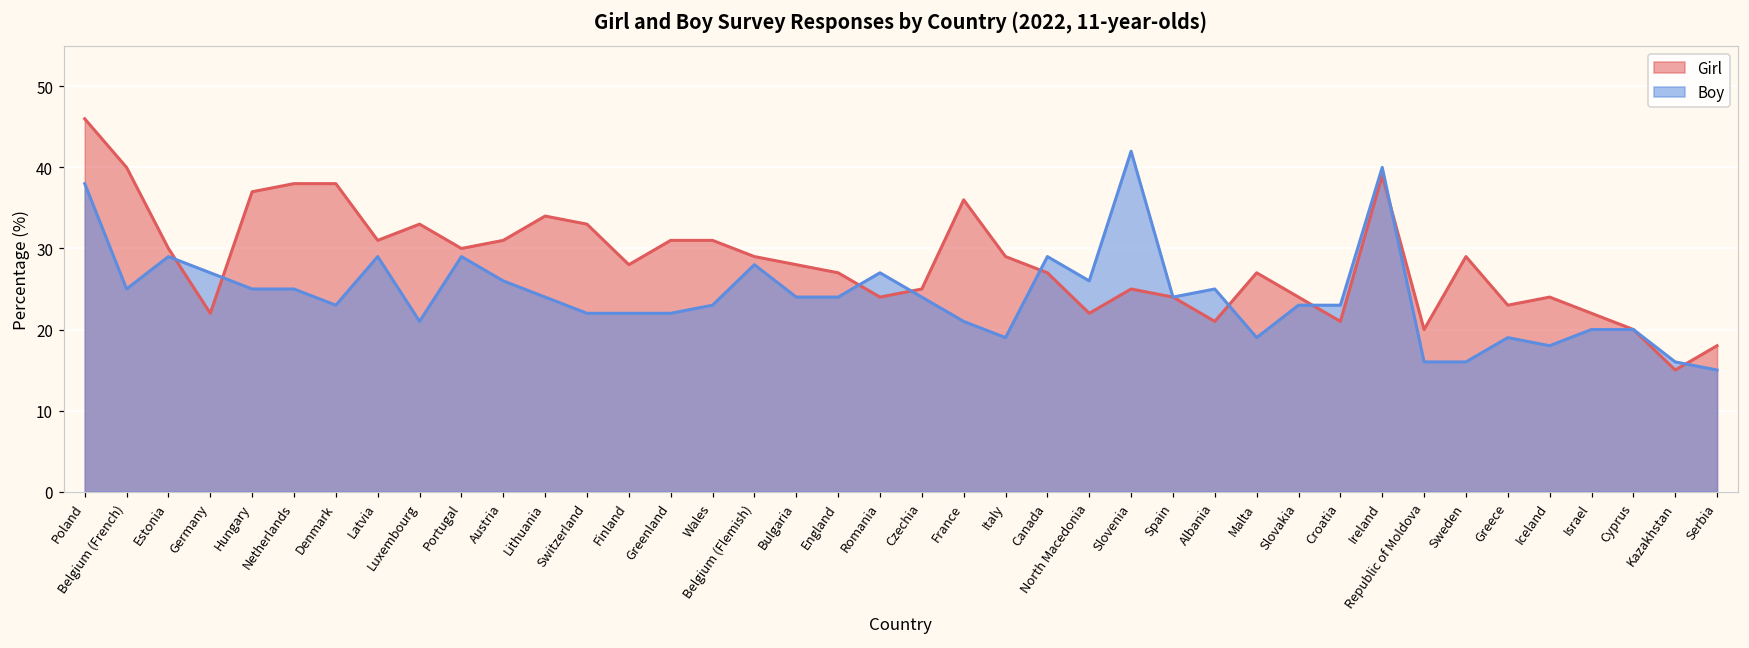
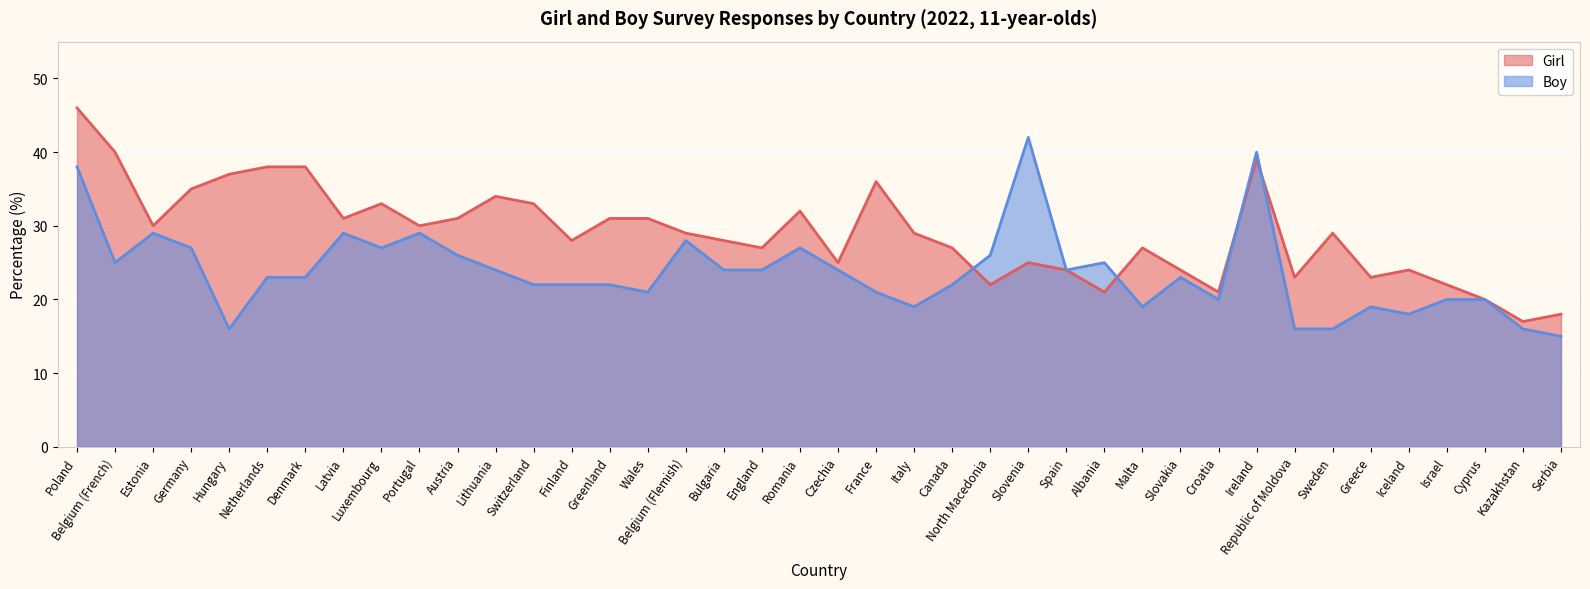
Girl, Germany: 22 -> 35
Boy, Hungary: 25 -> 16
Boy, Netherlands: 25 -> 23
Boy, Luxembourg: 21 -> 27
Boy, Wales: 23 -> 21
Girl, Romania: 24 -> 32
Boy, Canada: 29 -> 22
Boy, Croatia: 23 -> 20
Girl, Republic of Moldova: 20 -> 23
Girl, Kazakhstan: 15 -> 17
